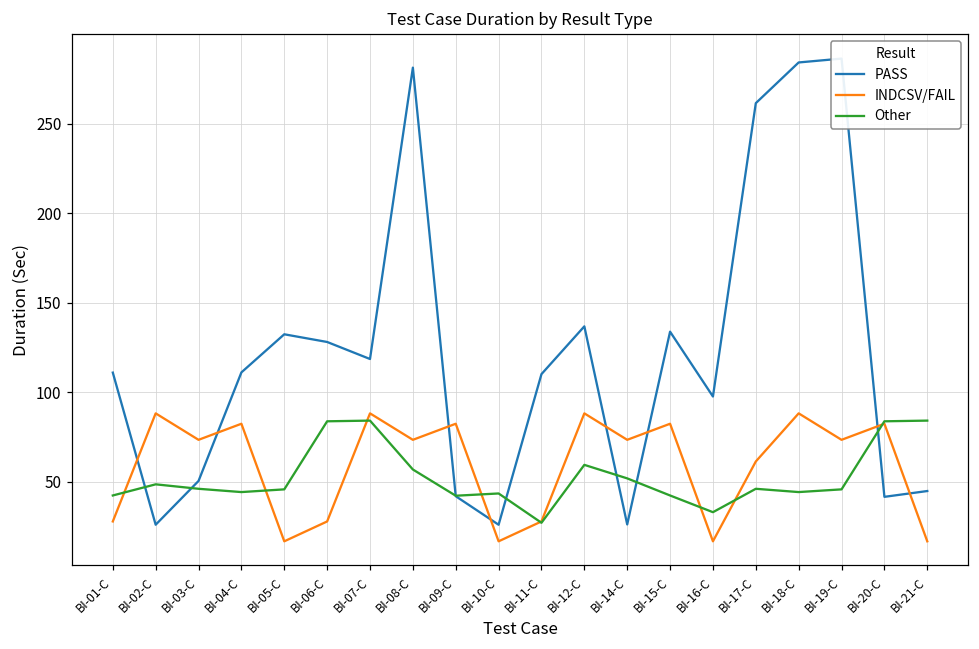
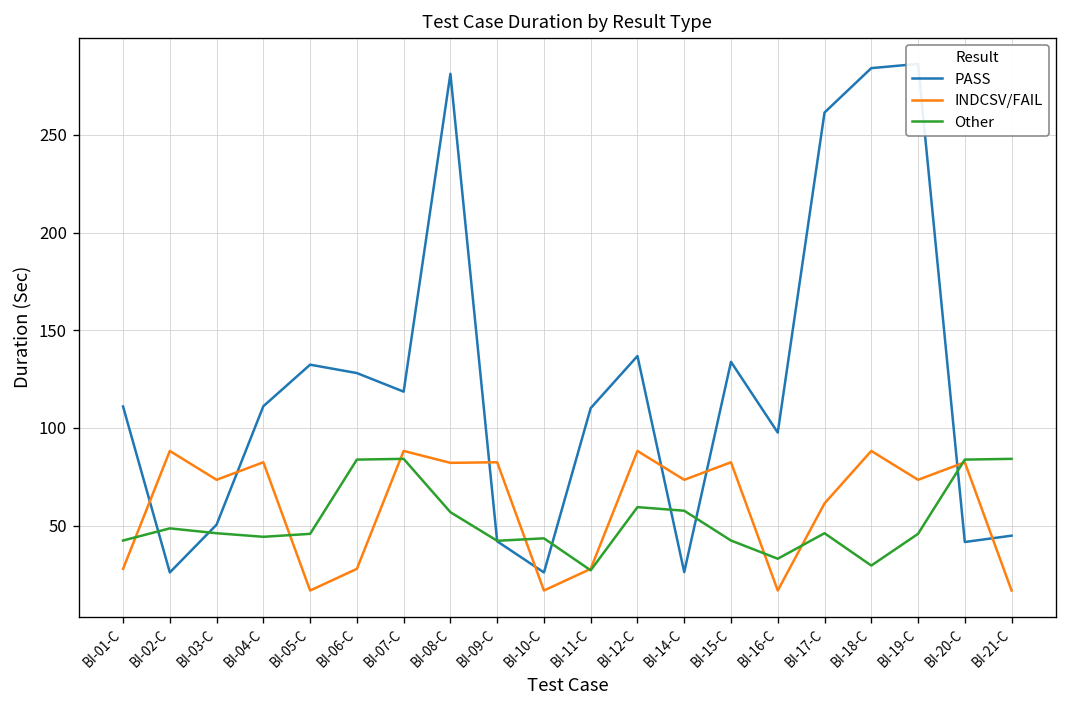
INDCSV/FAIL, BI-08-C: 73 -> 82
Other, BI-14-C: 52 -> 58
Other, BI-18-C: 44 -> 30
